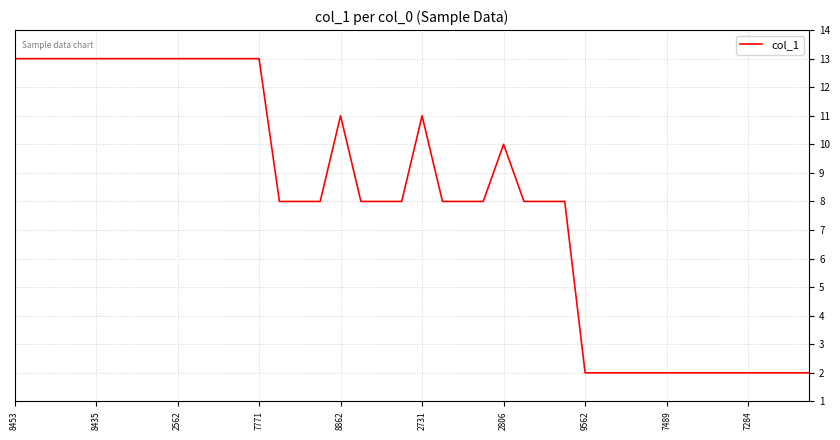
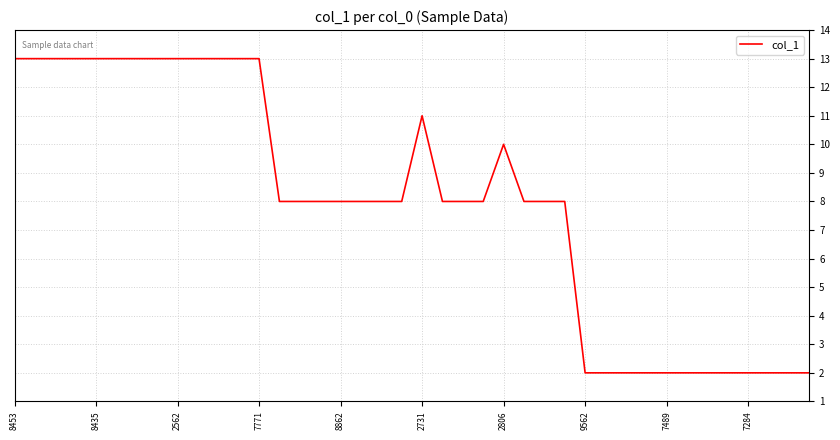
8862: 11 -> 8
